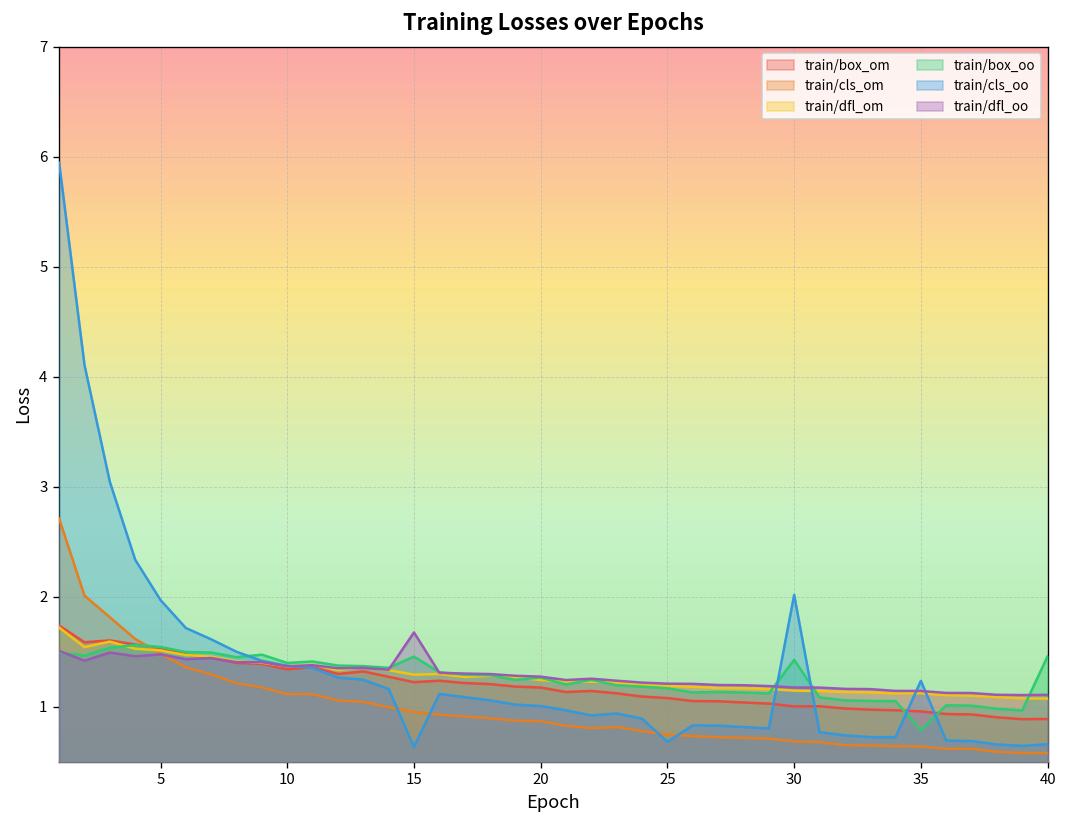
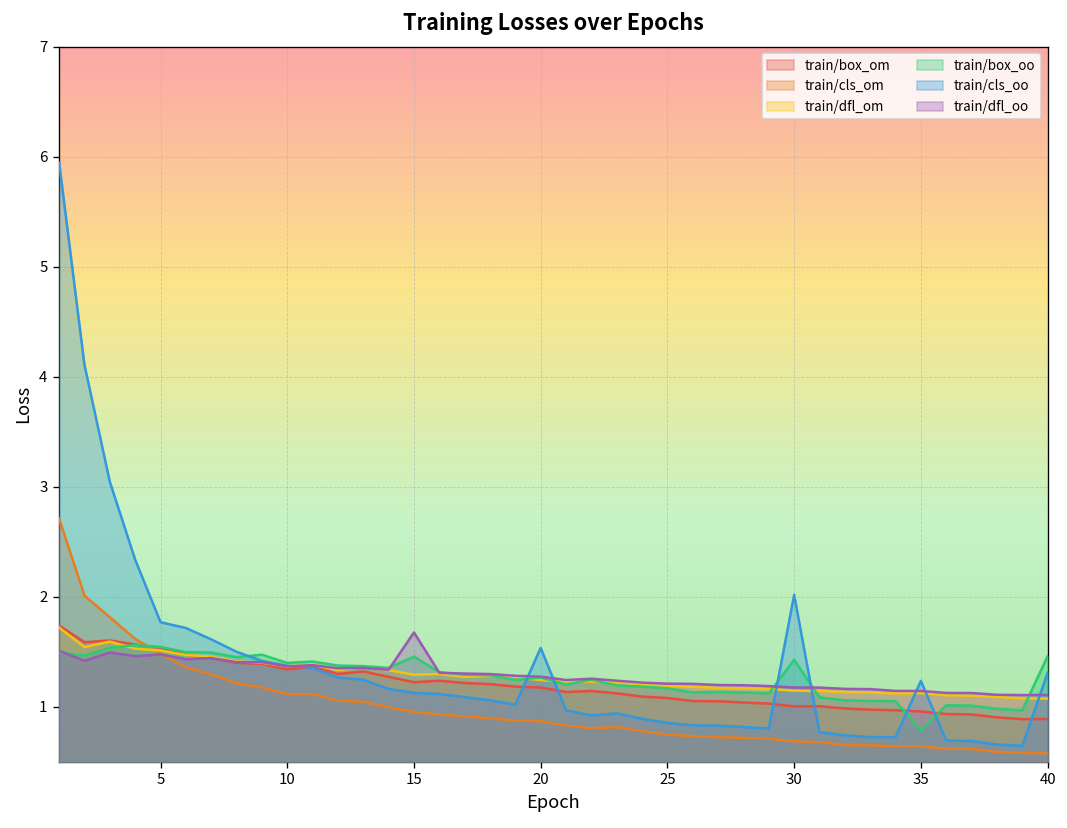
train/cls_oo, 5: 2.0 -> 1.8
train/cls_oo, 15: 0.6 -> 1.1
train/cls_oo, 20: 1.0 -> 1.5
train/cls_oo, 25: 0.7 -> 0.9
train/cls_oo, 40: 0.7 -> 1.3
